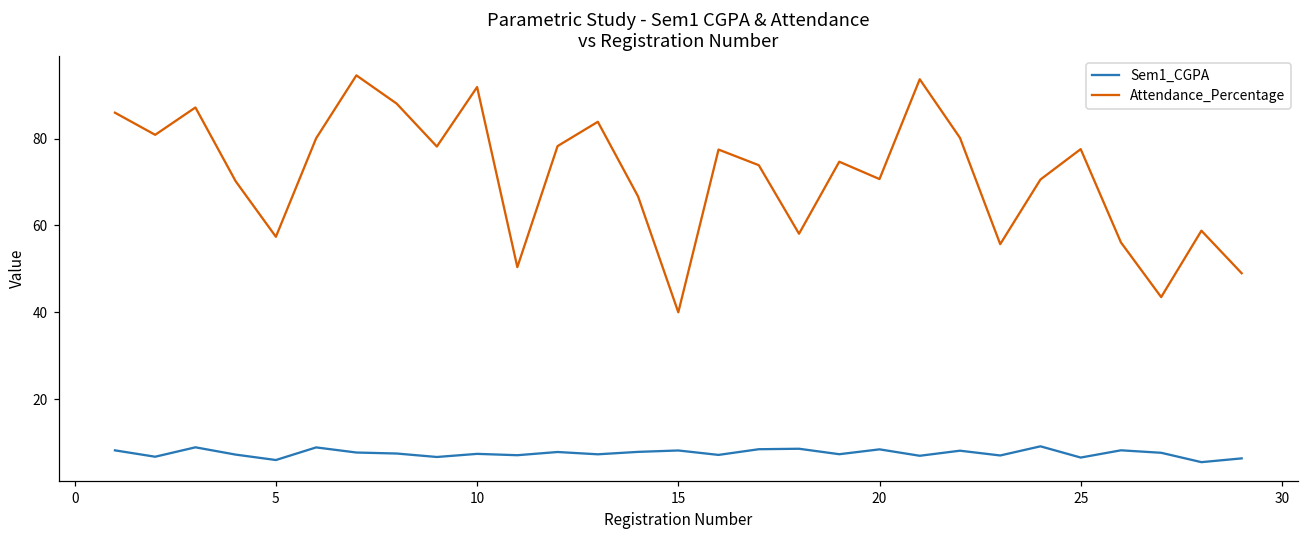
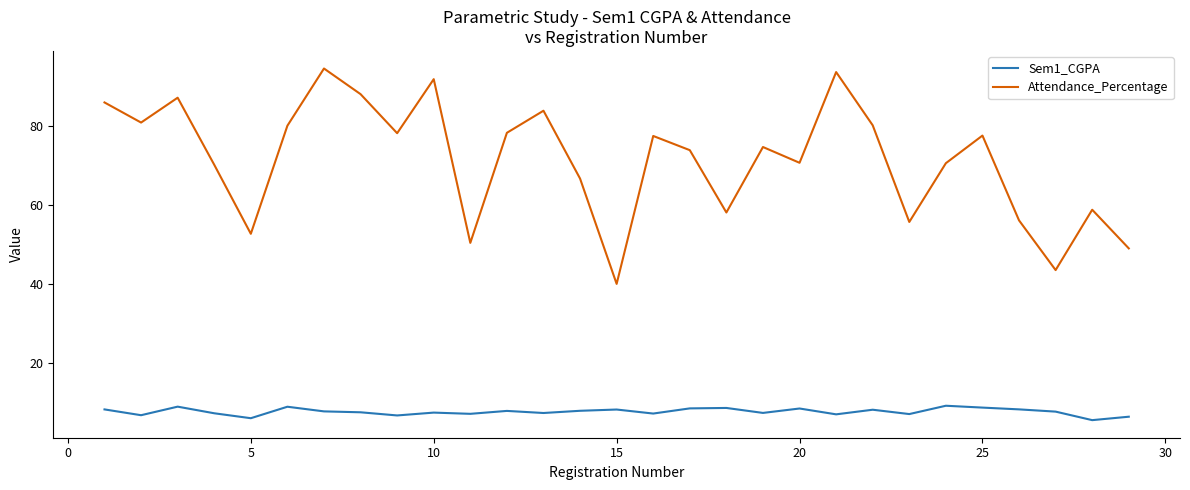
Attendance_Percentage, 5: 57 -> 53
Sem1_CGPA, 25: 7 -> 9
